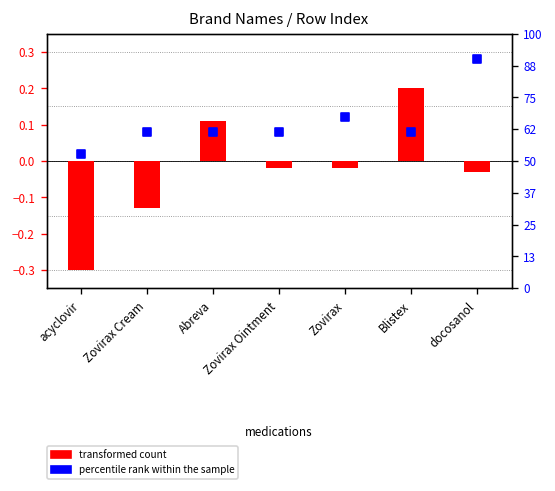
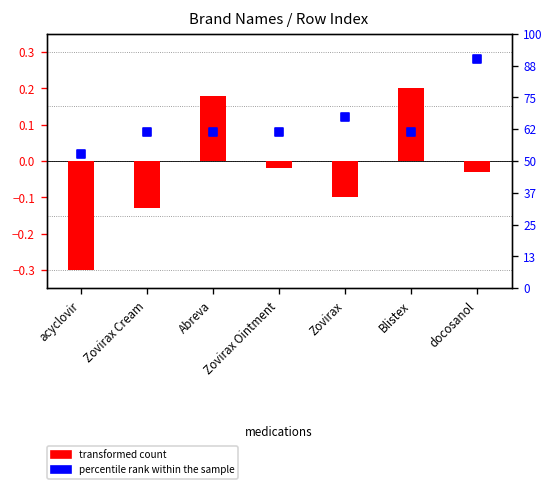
transformed count, Abreva: 0.11 -> 0.18
transformed count, Zovirax: -0.02 -> -0.10
